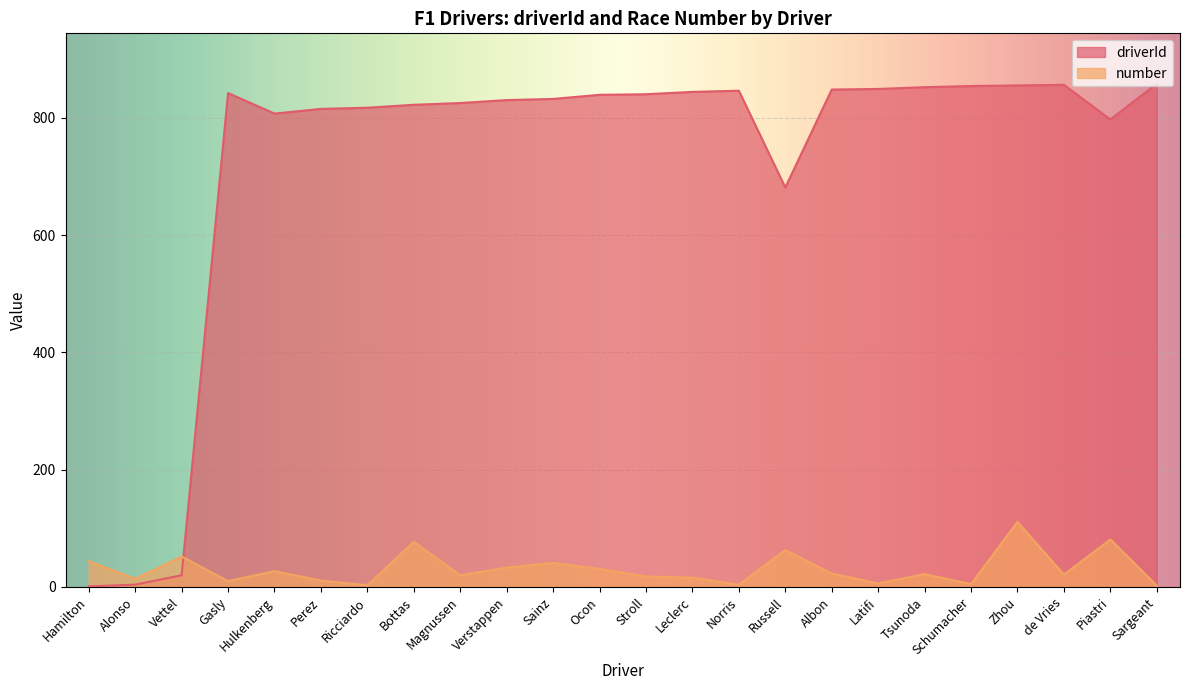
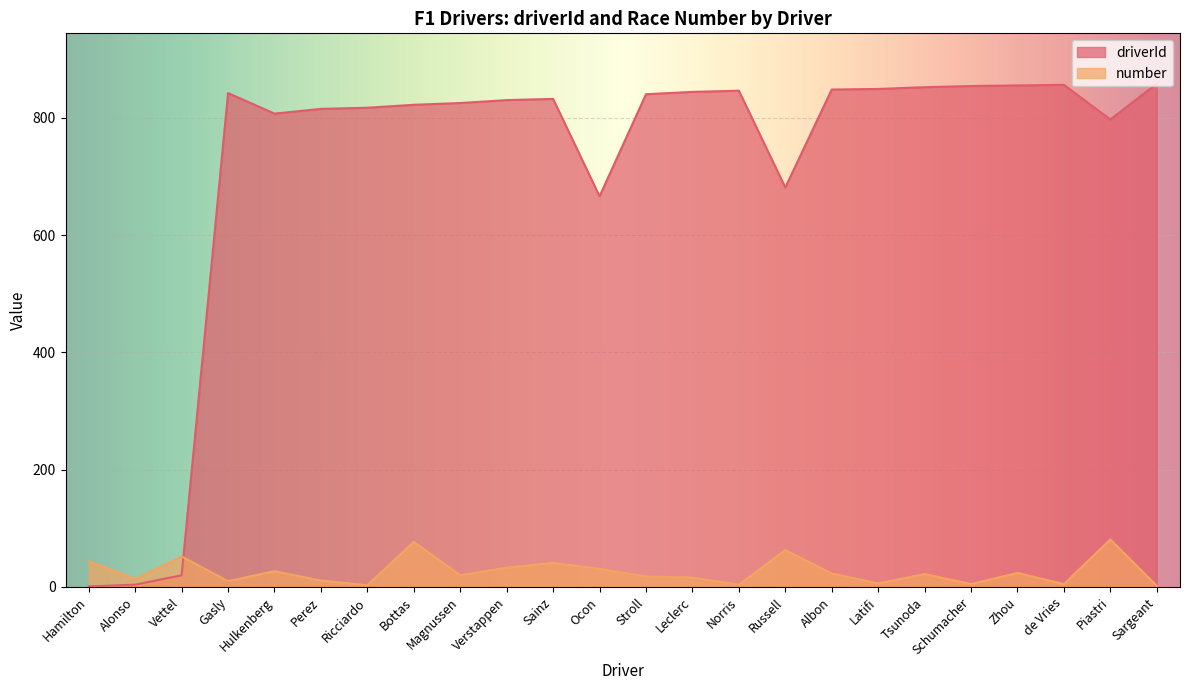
driverId, Ocon: 840 -> 670
number, Zhou: 110 -> 20
number, de Vries: 20 -> 10
